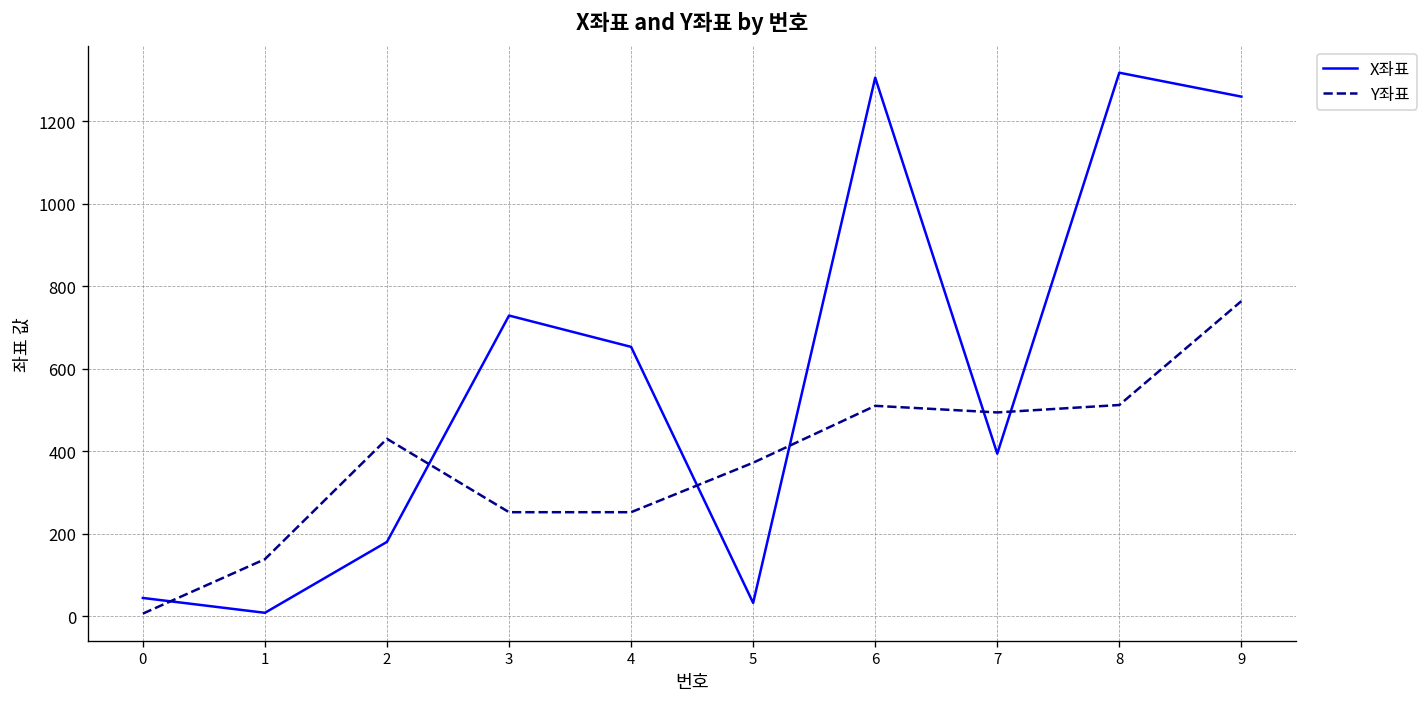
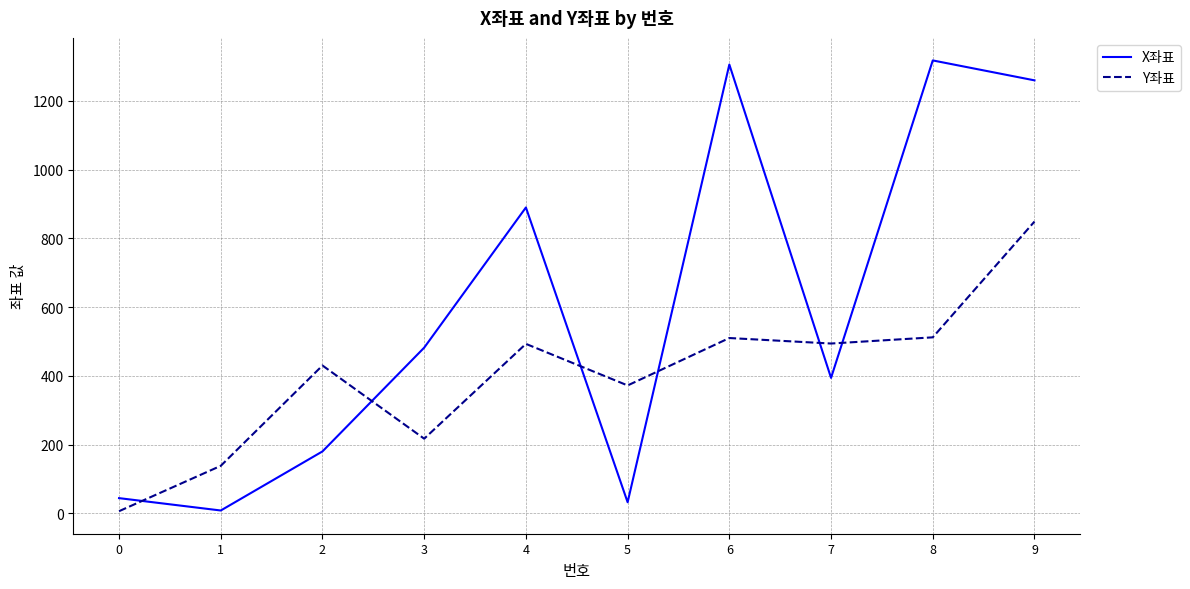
X좌표, 3: 730 -> 480
Y좌표, 3: 250 -> 220
X좌표, 4: 650 -> 890
Y좌표, 4: 250 -> 490
Y좌표, 9: 760 -> 850
